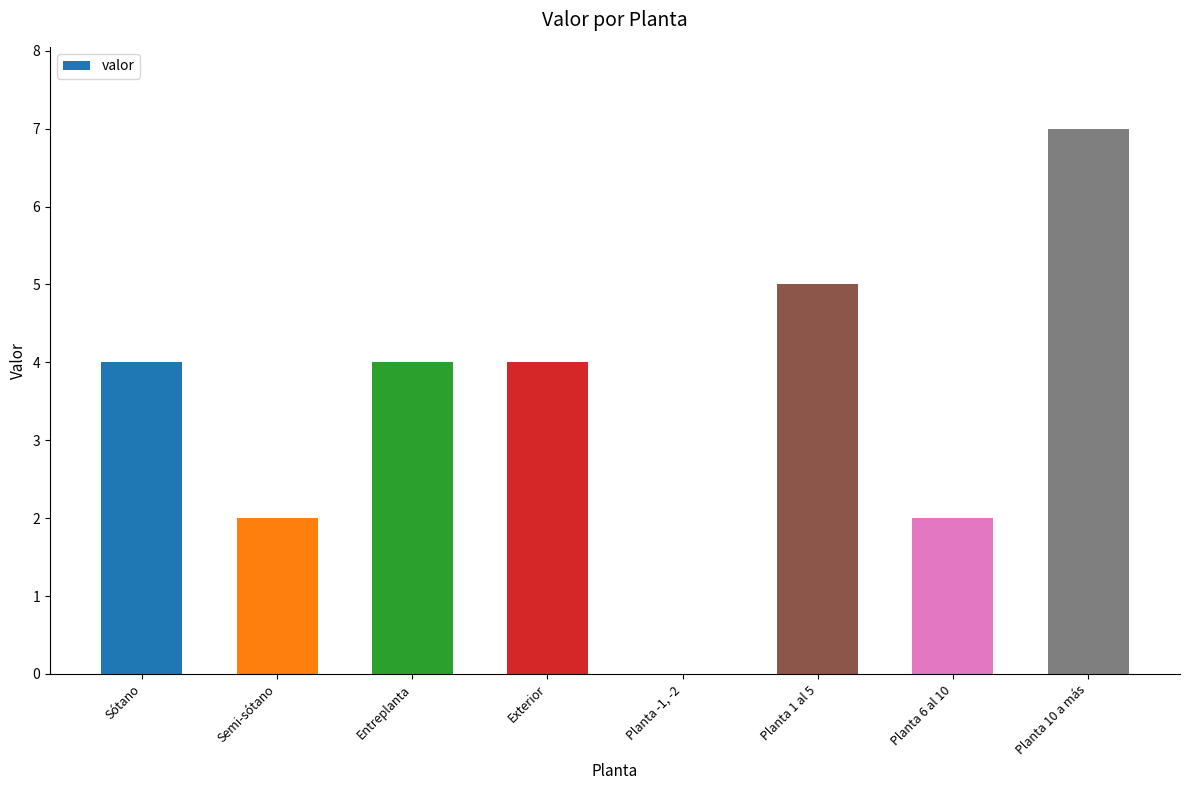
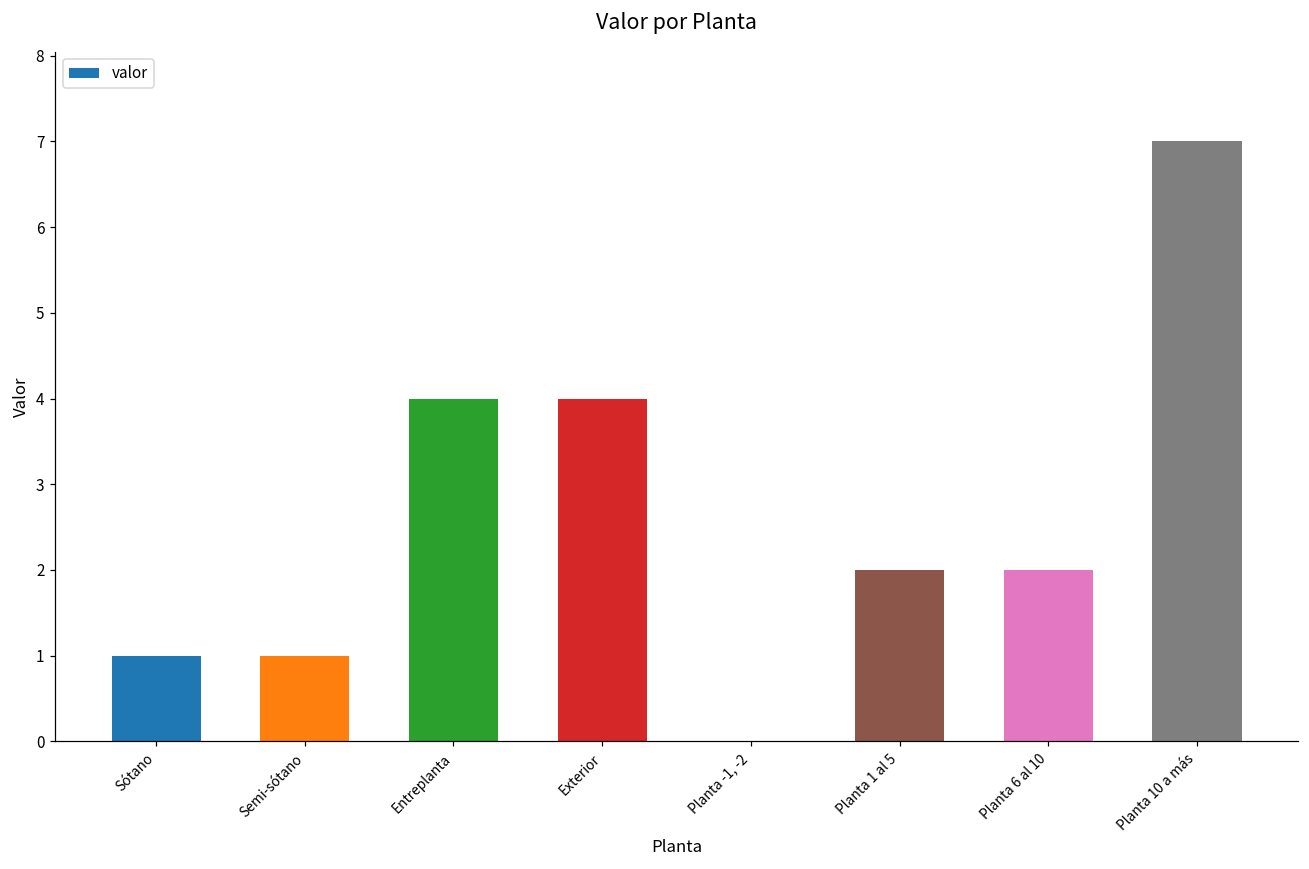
Sótano: 4 -> 1
Semi-sótano: 2 -> 1
Planta 1 al 5: 5 -> 2
